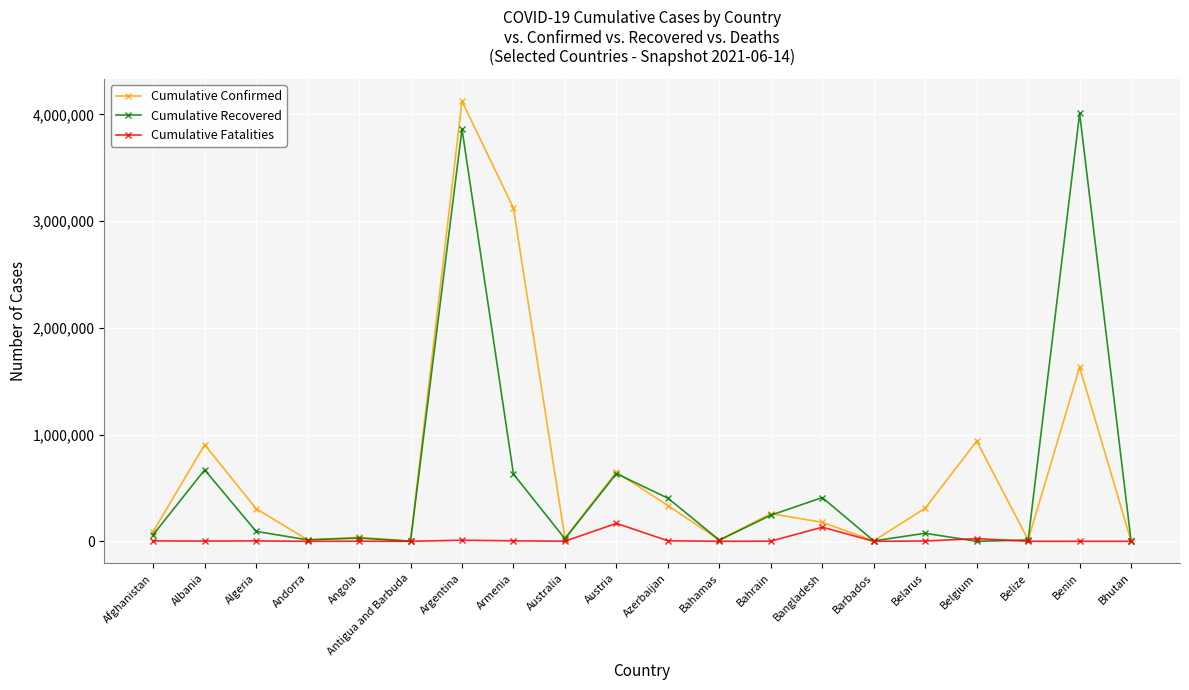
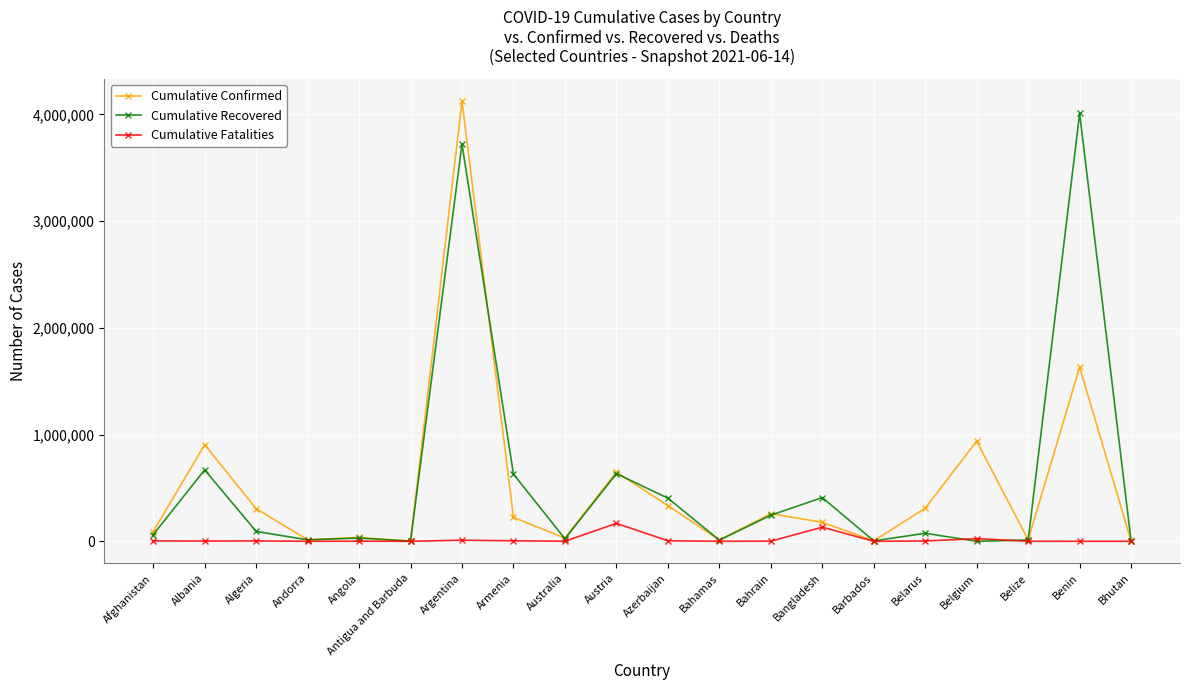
Cumulative Recovered, Argentina: 3,860,000 -> 3,720,000
Cumulative Confirmed, Armenia: 3,120,000 -> 220,000
